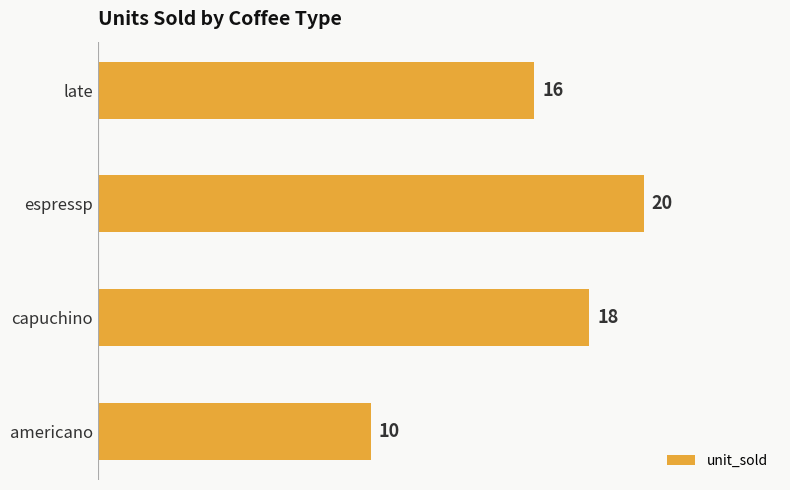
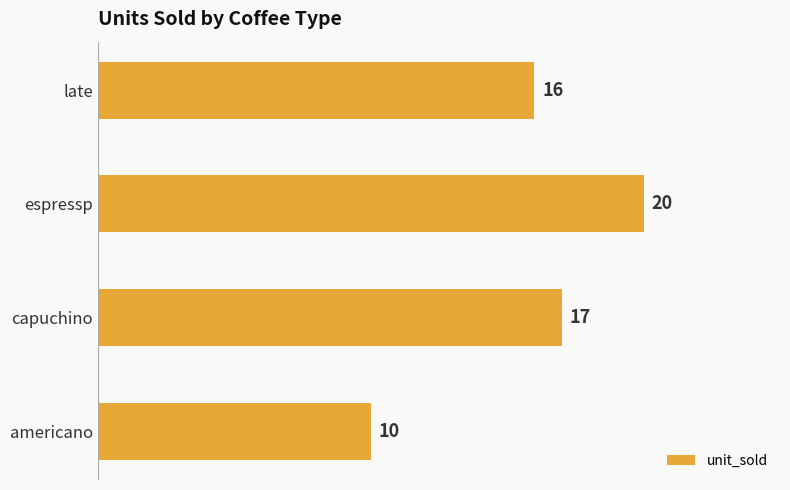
capuchino: 18 -> 17
